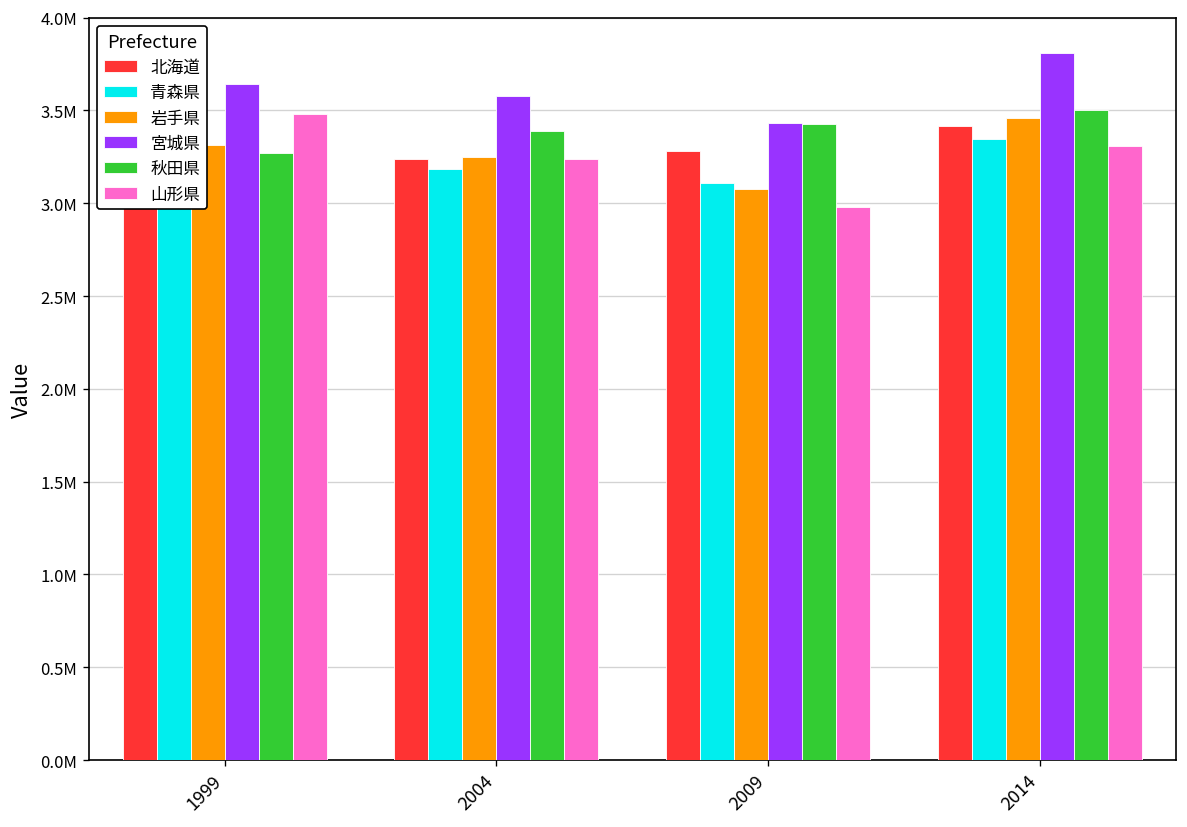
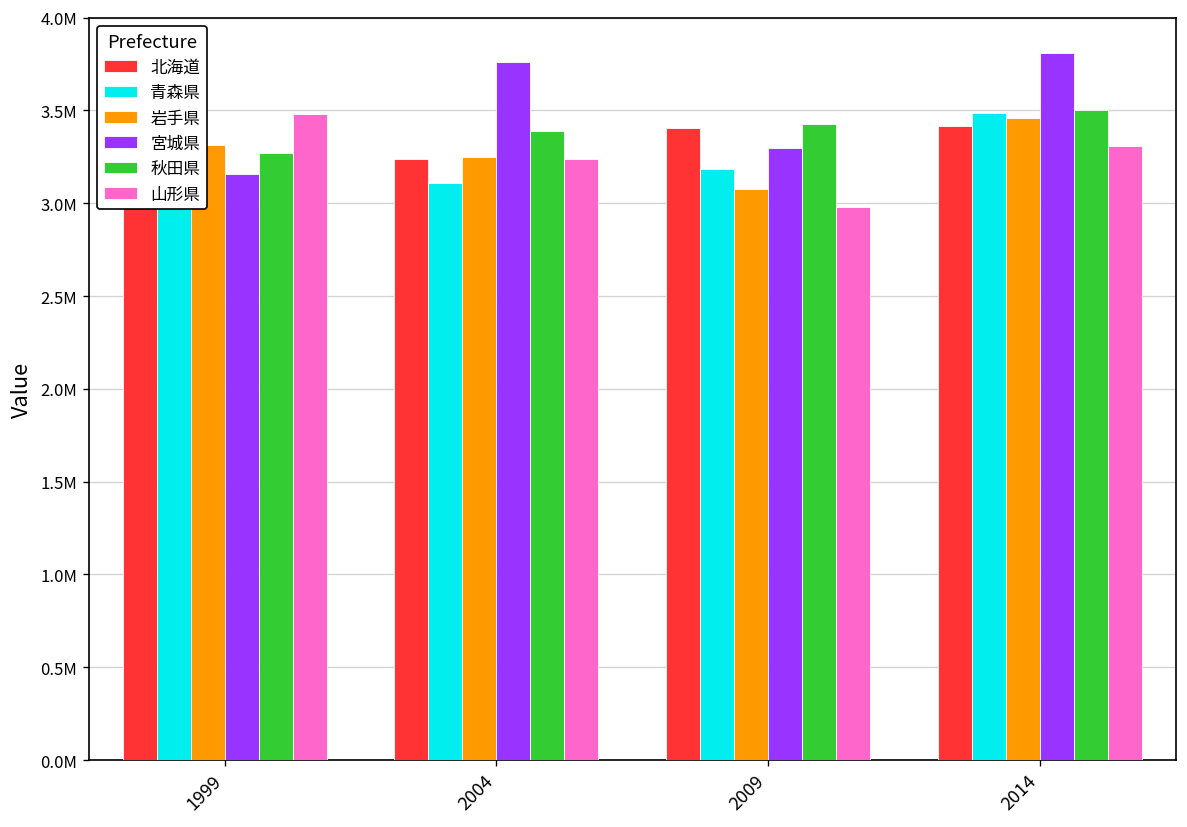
宮城県, 1999: 3640000 -> 3160000
青森県, 2004: 3180000 -> 3110000
宮城県, 2004: 3580000 -> 3760000
北海道, 2009: 3280000 -> 3410000
青森県, 2009: 3110000 -> 3180000
宮城県, 2009: 3430000 -> 3300000
青森県, 2014: 3350000 -> 3480000
